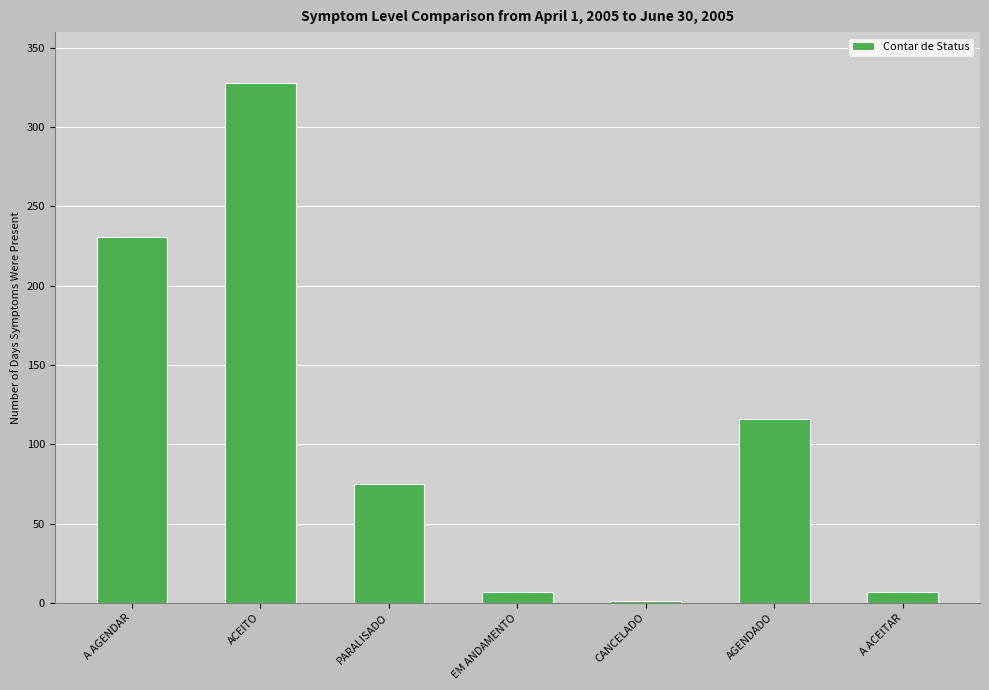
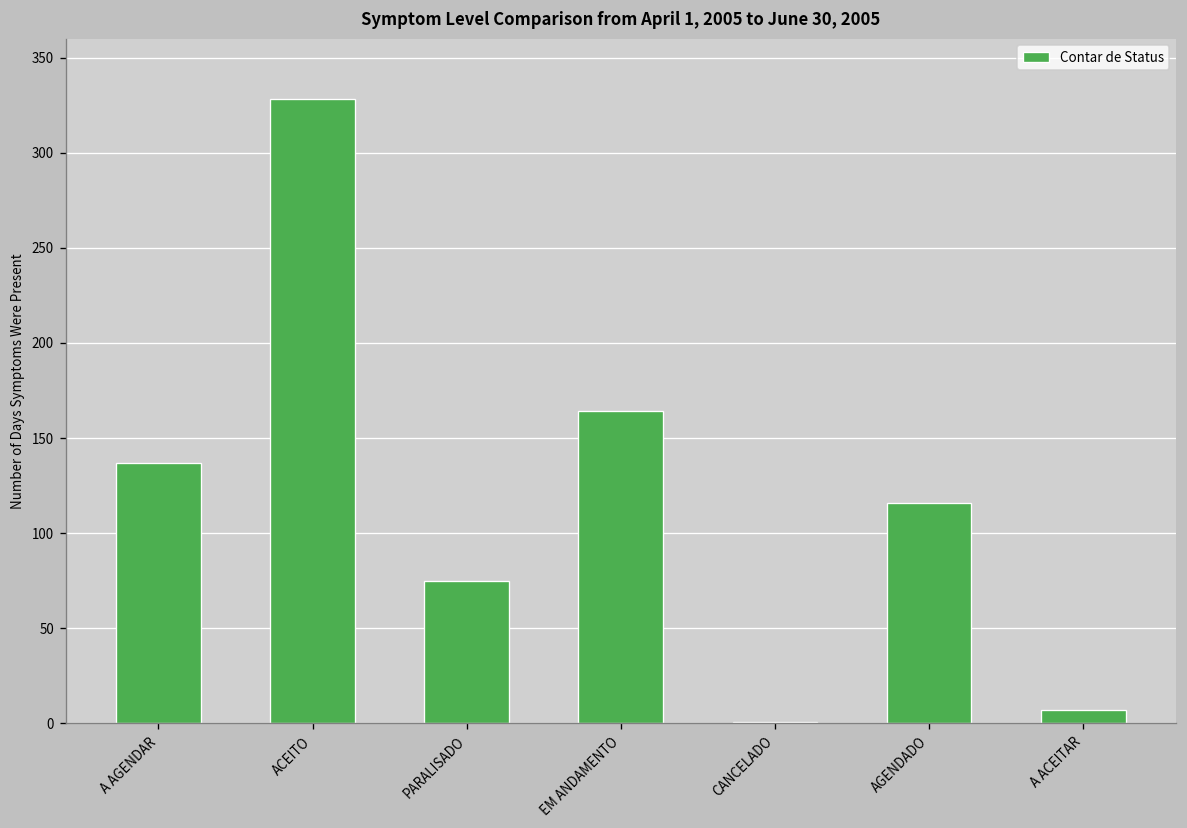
A AGENDAR: 231 -> 137
EM ANDAMENTO: 7 -> 164
